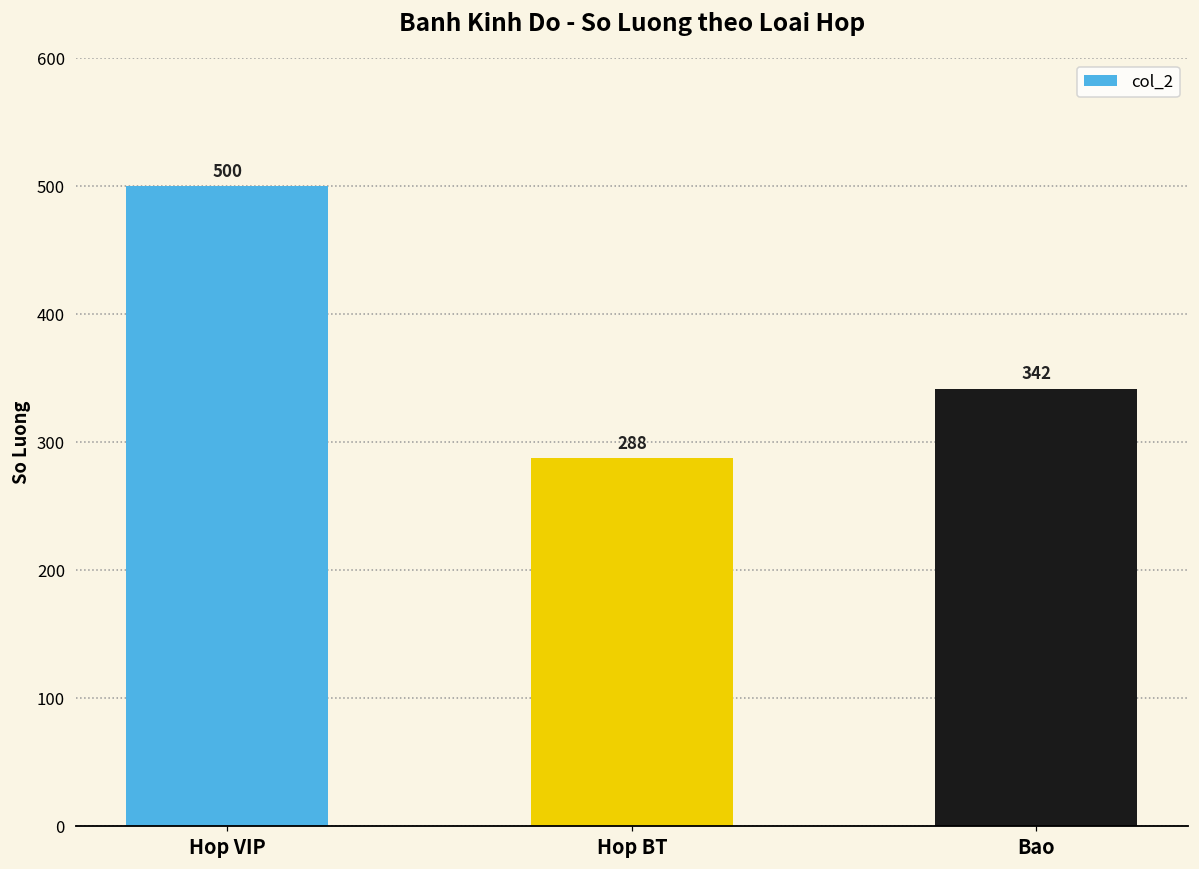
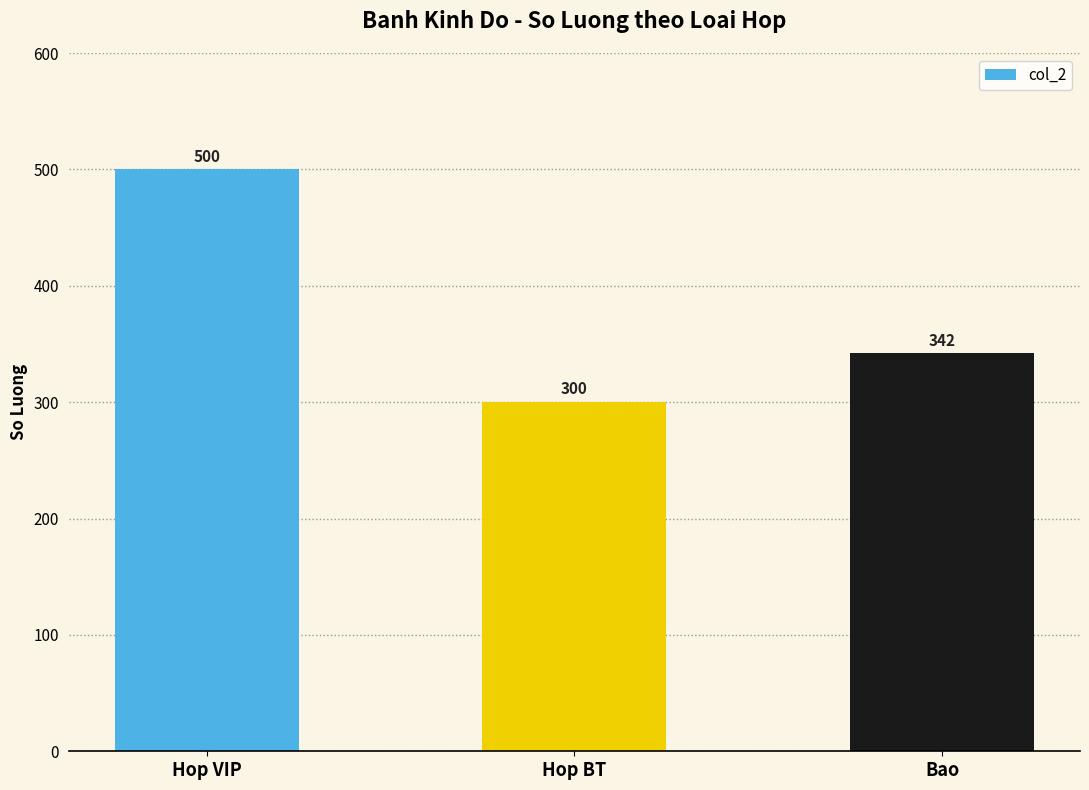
Hop BT: 288 -> 300
